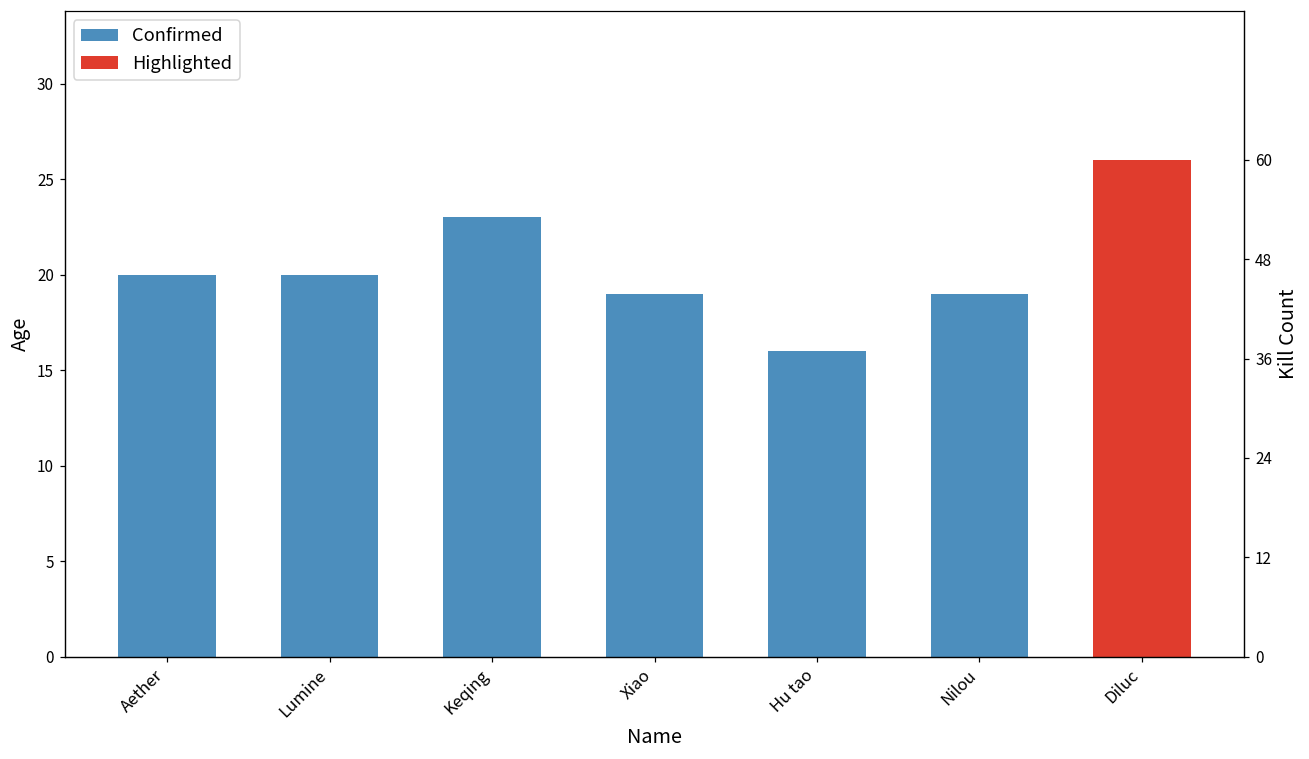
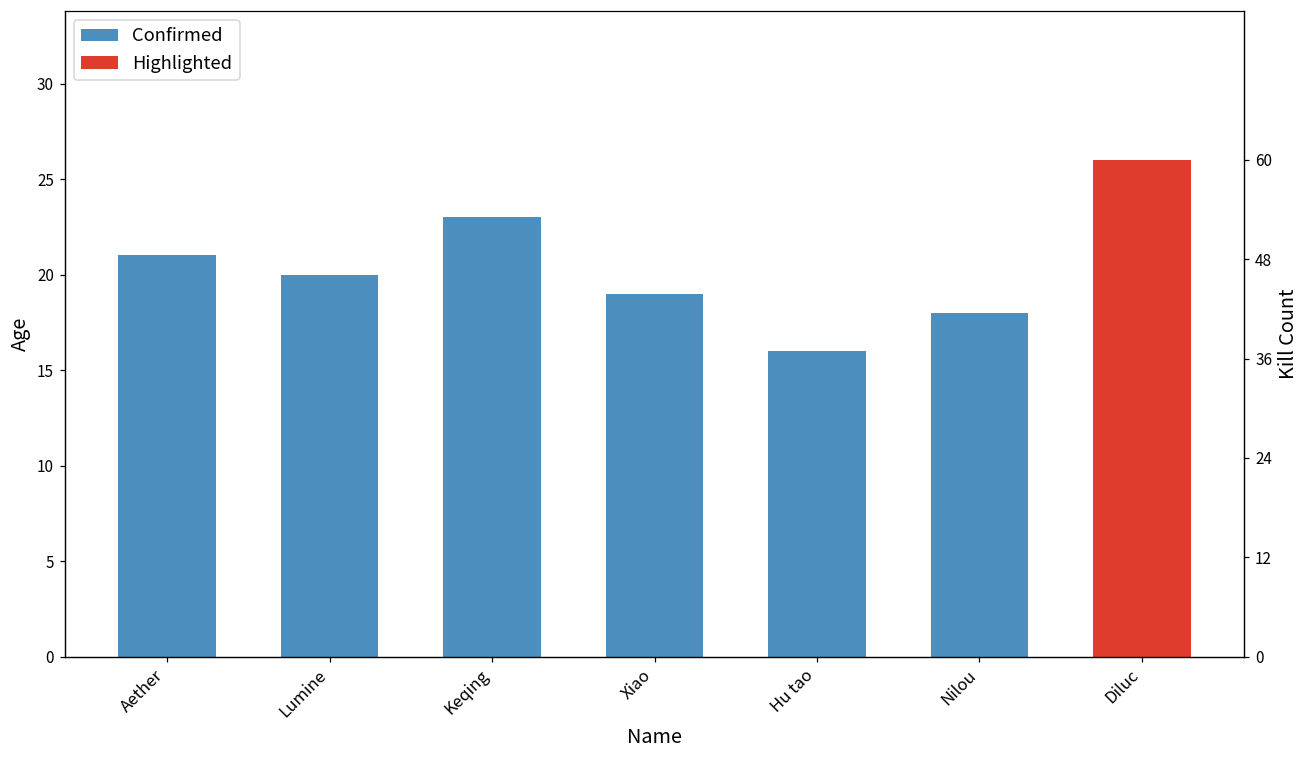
Confirmed, Aether: 20 -> 21
Confirmed, Nilou: 19 -> 18
